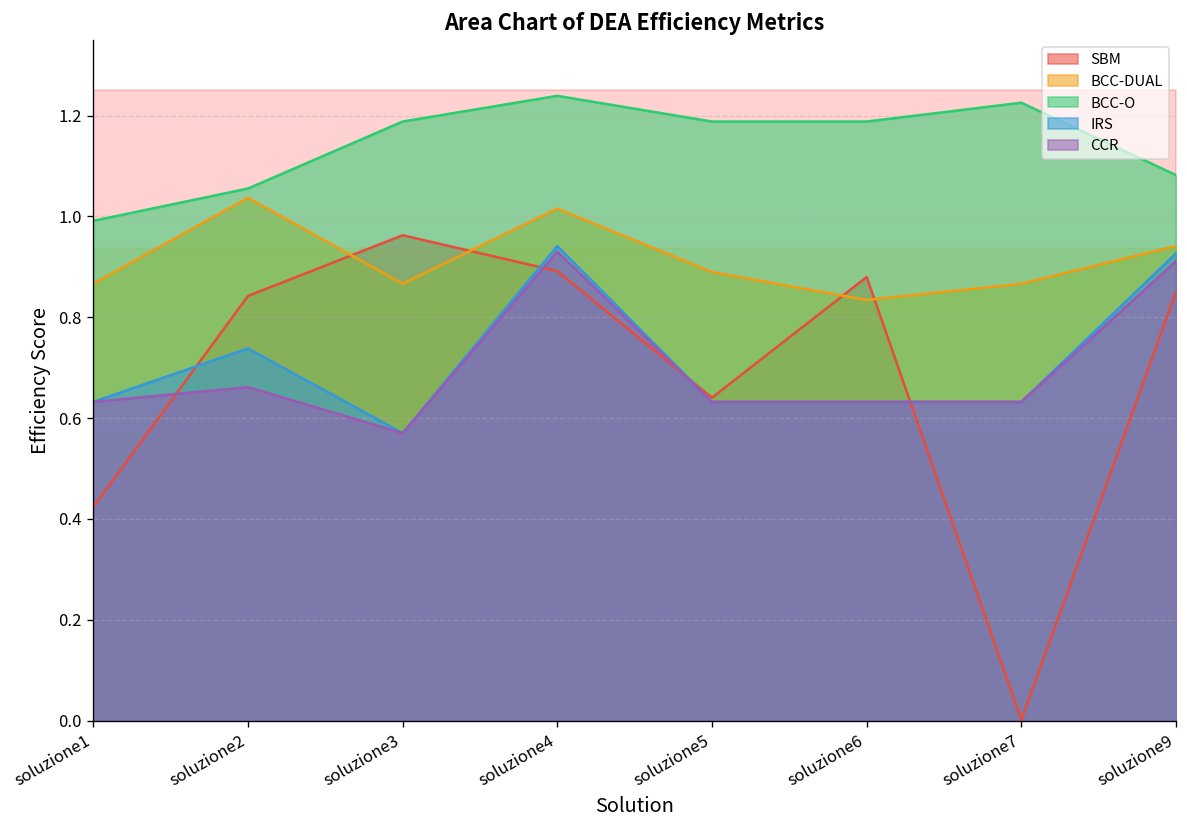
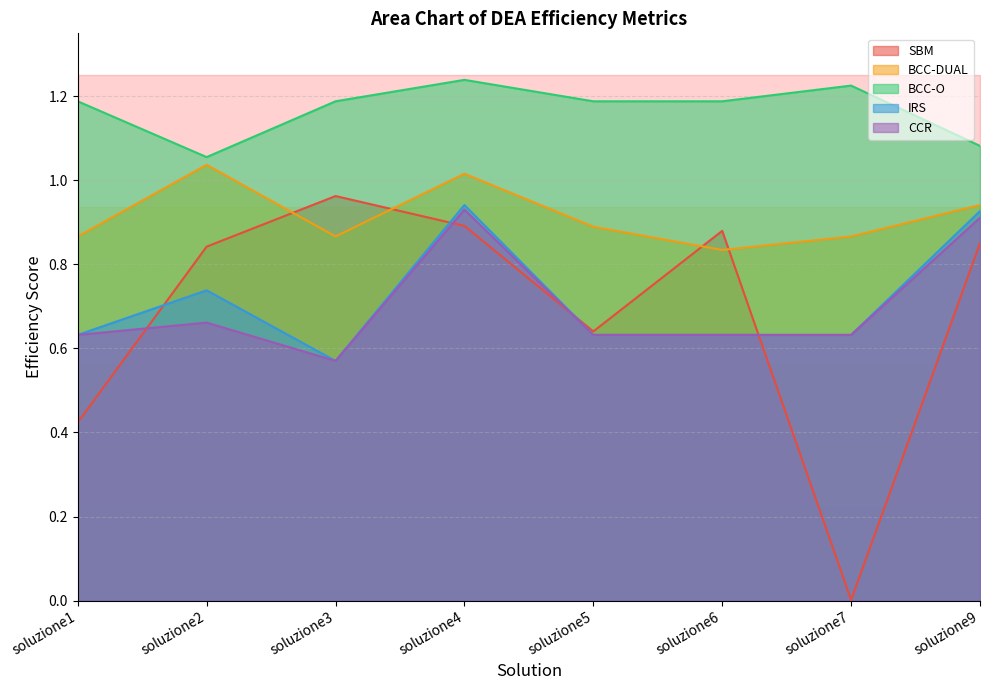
BCC-O, soluzione1: 0.99 -> 1.19
